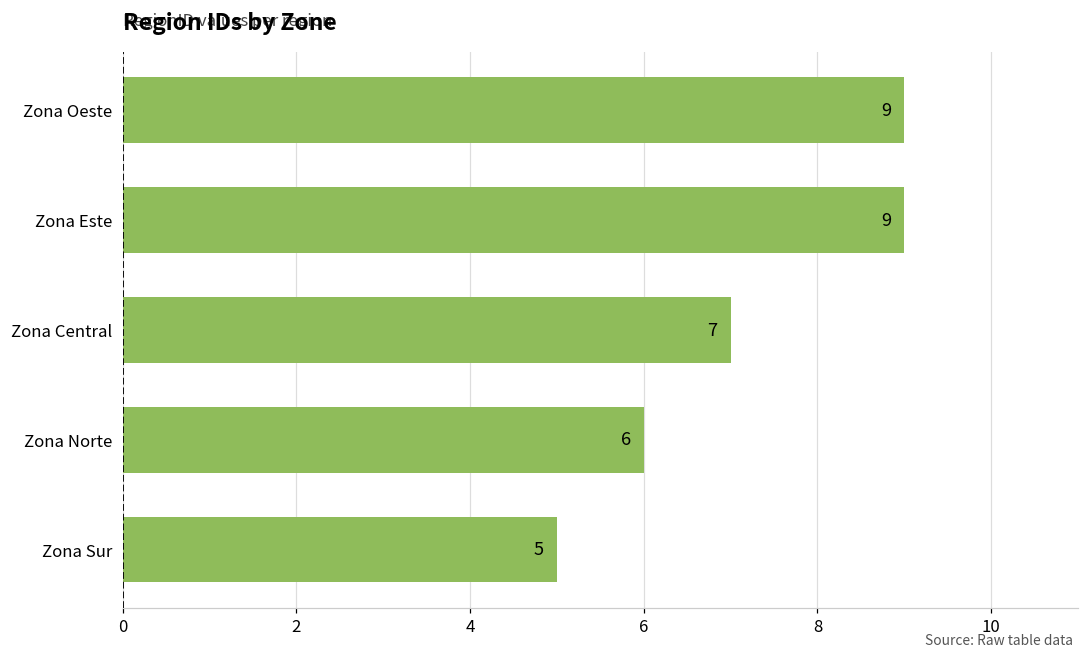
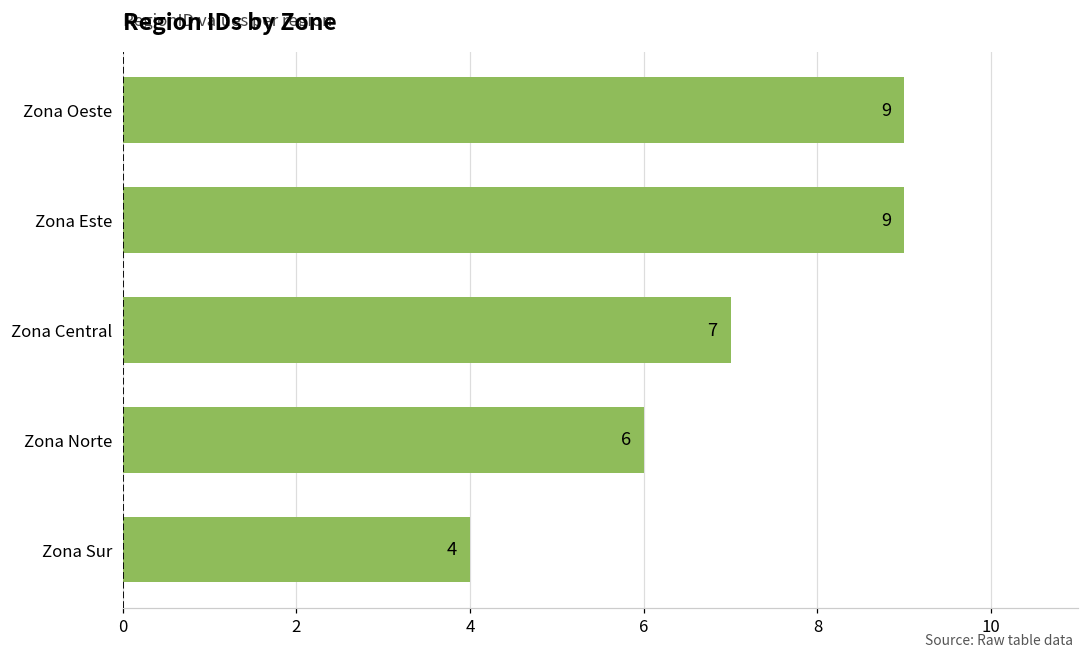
Zona Sur: 5 -> 4
